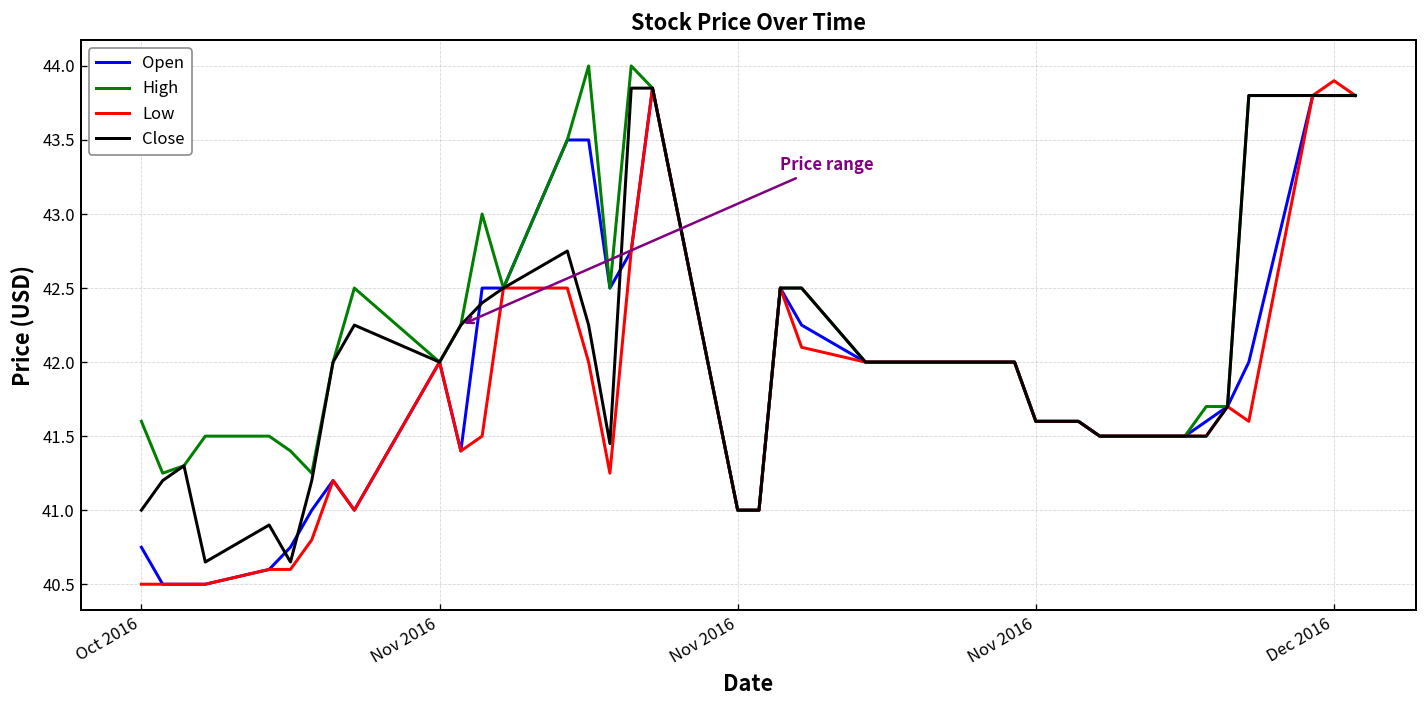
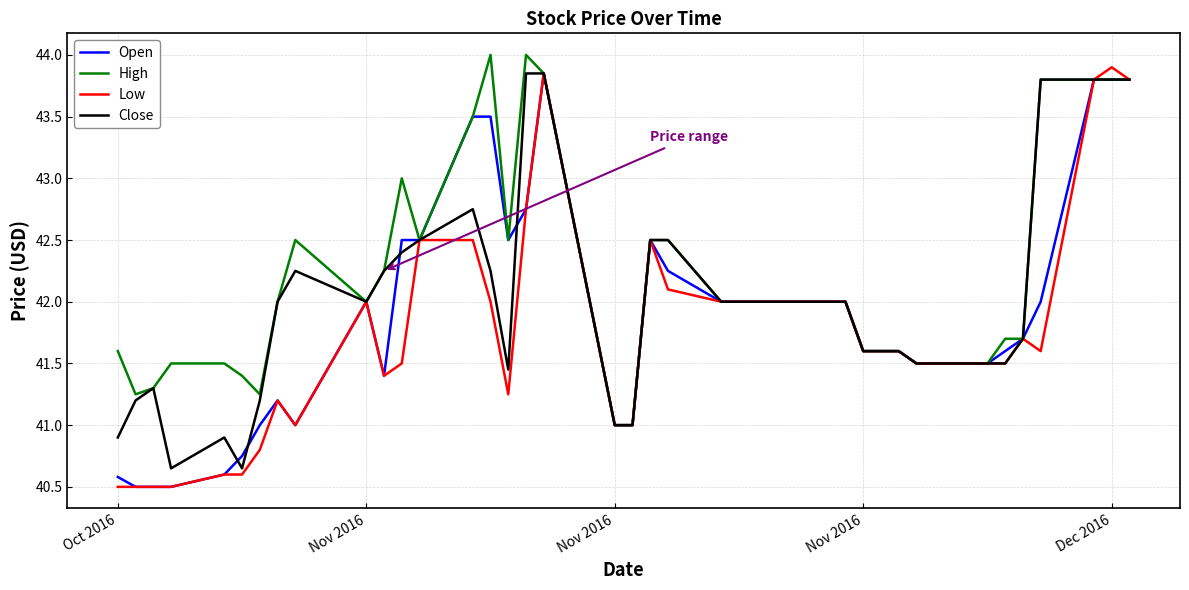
Open, Oct 2016: 40.75 -> 40.58
Close, Oct 2016: 41.0 -> 40.9
